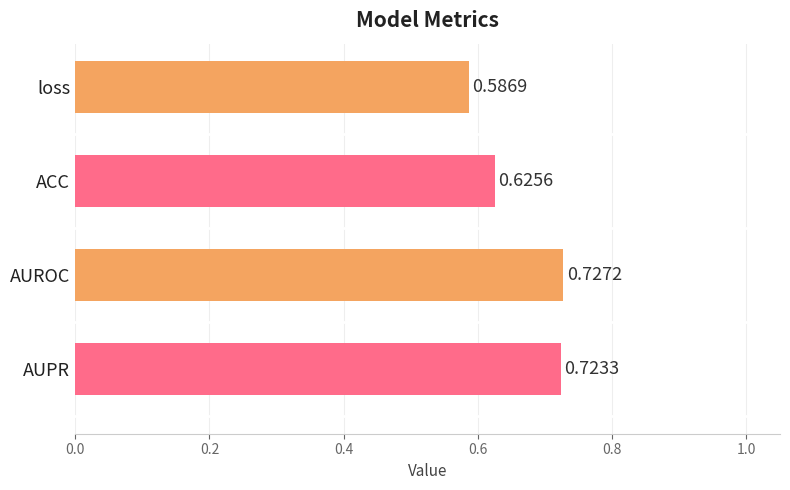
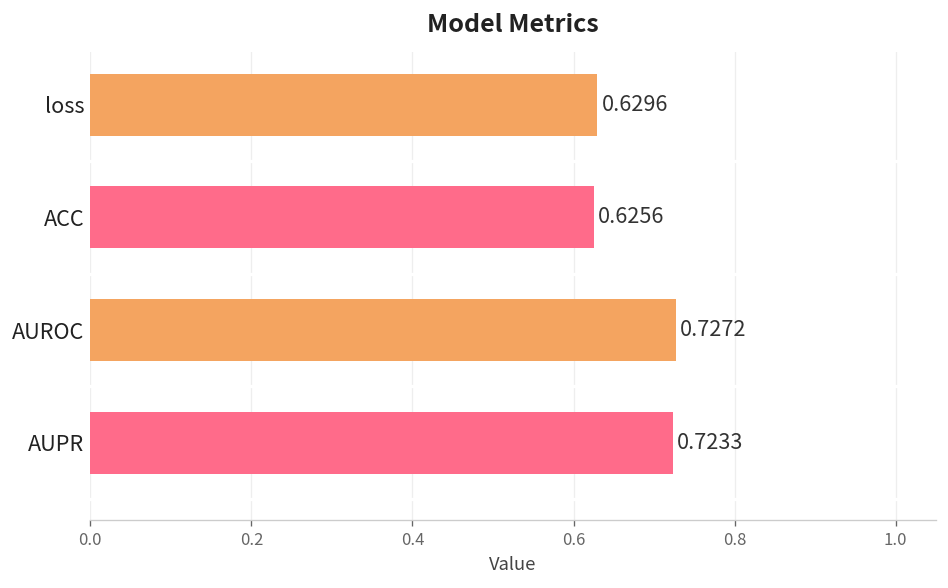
loss: 0.5869 -> 0.6296
